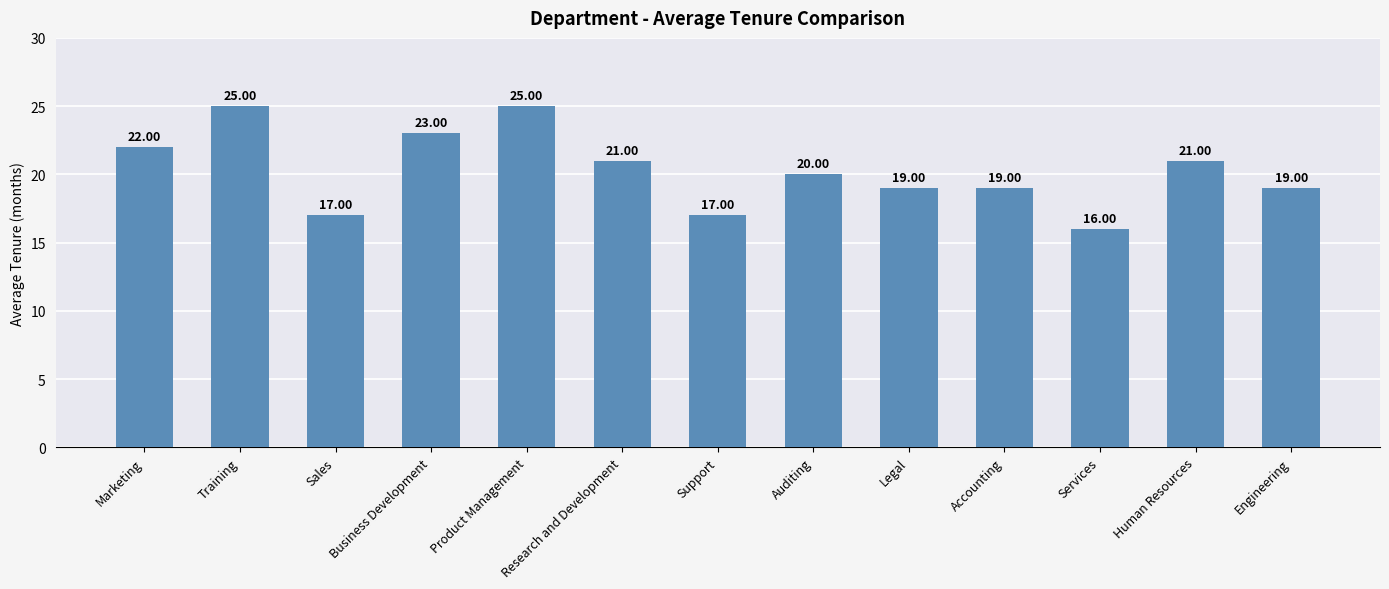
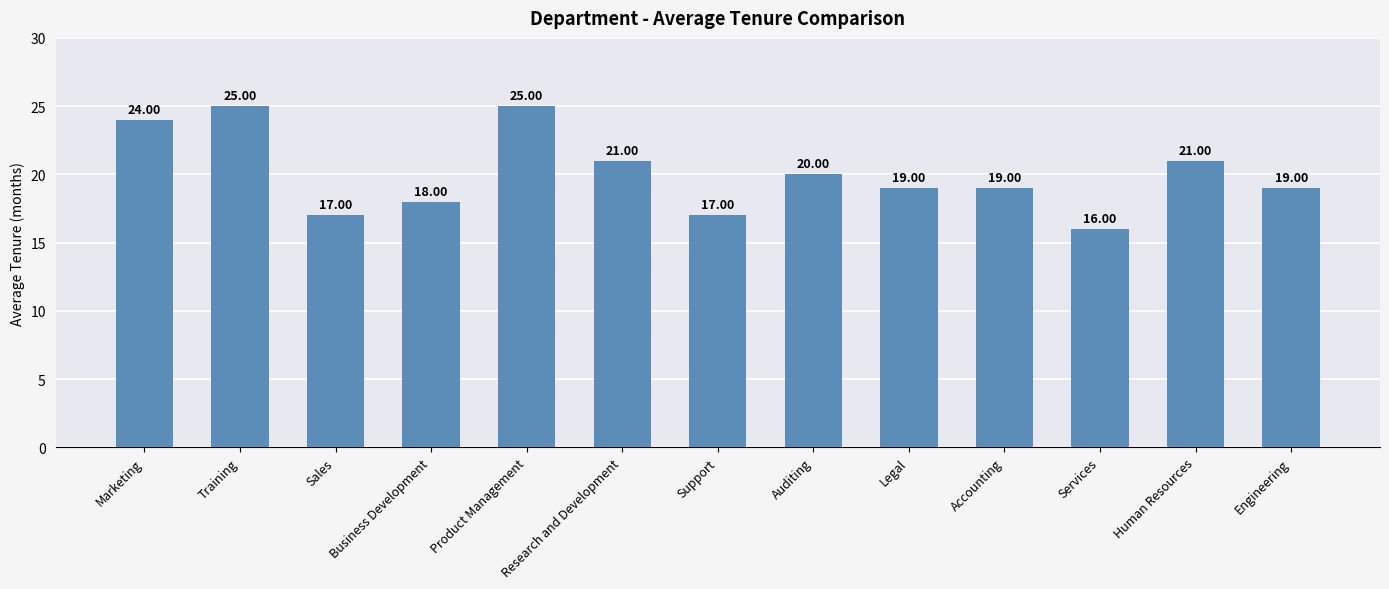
Marketing: 22.00 -> 24.00
Business Development: 23.00 -> 18.00
